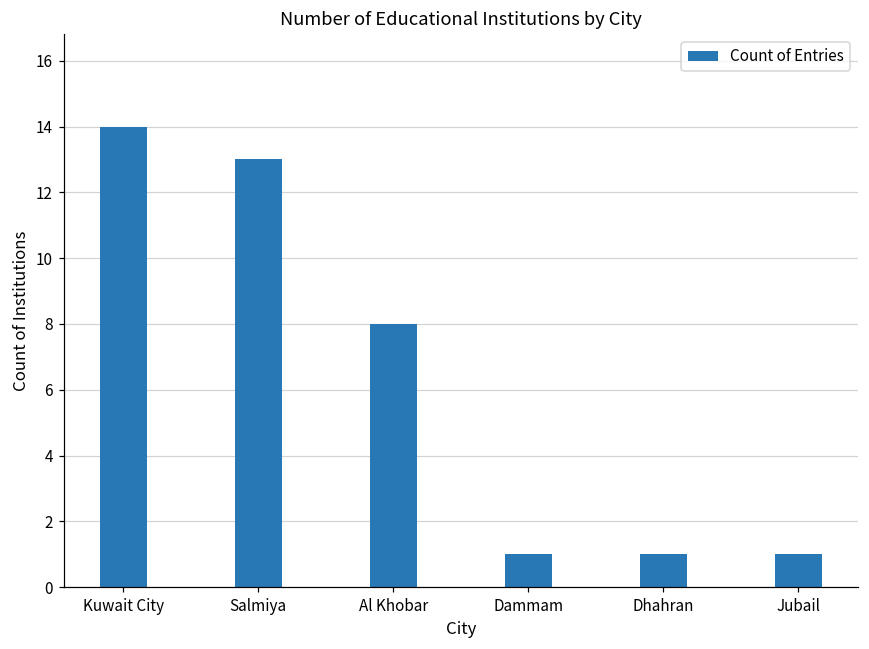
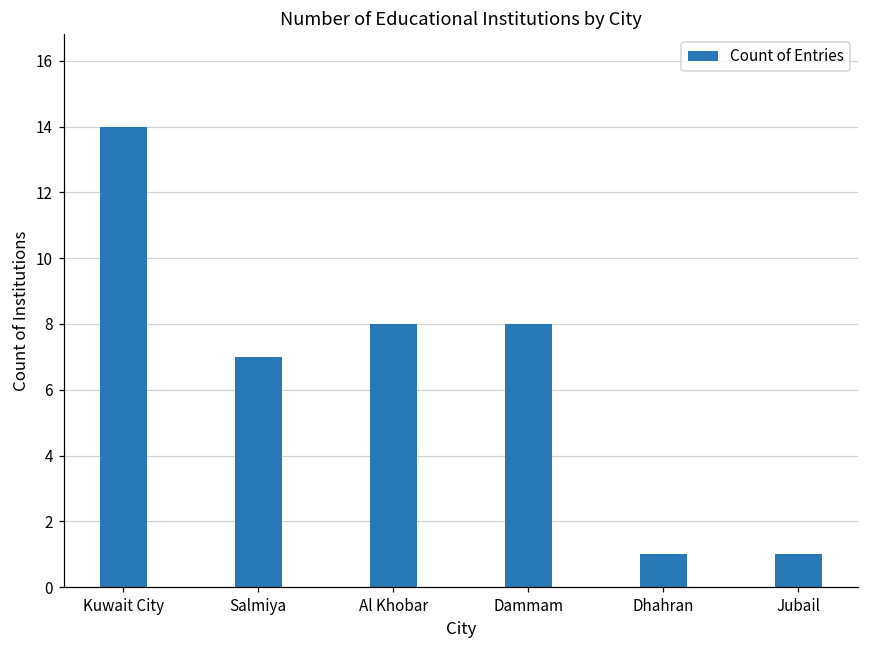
Salmiya: 13 -> 7
Dammam: 1 -> 8
